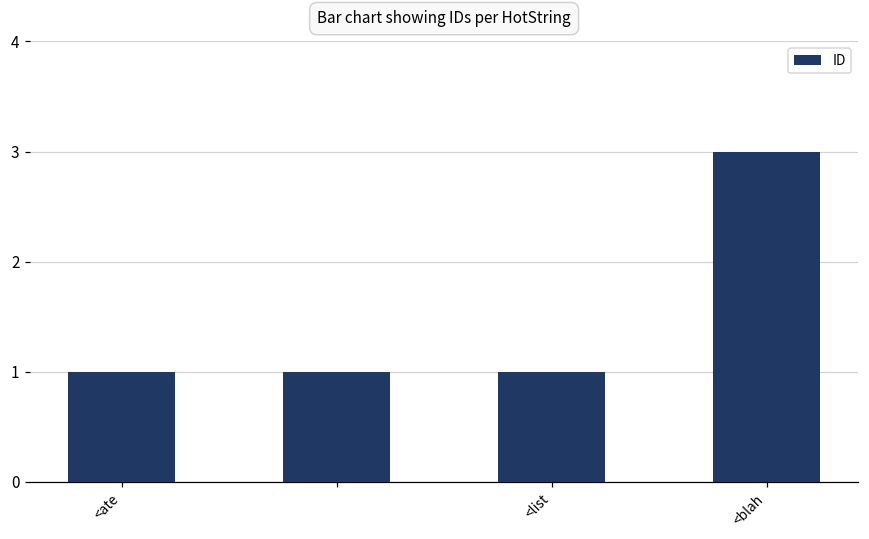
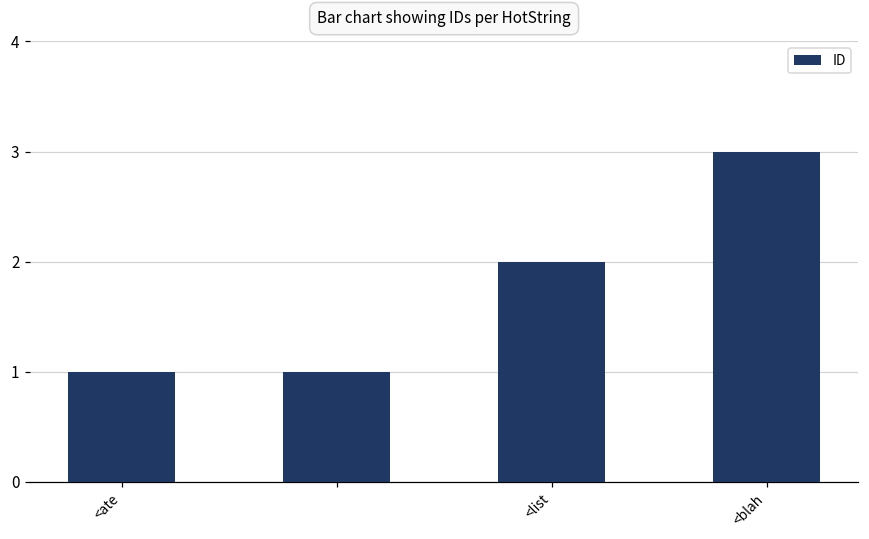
<list: 1 -> 2
